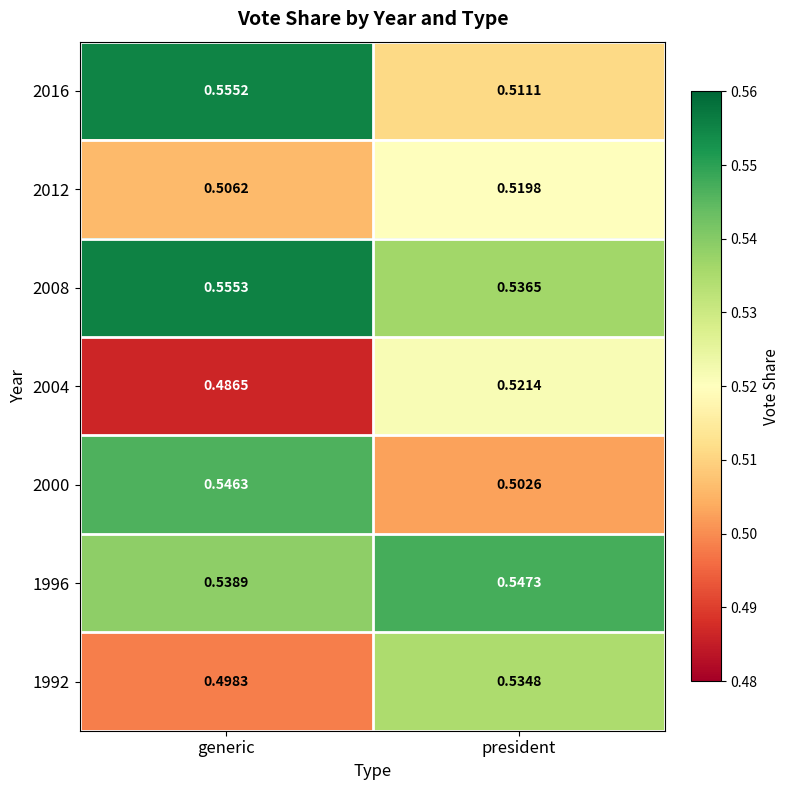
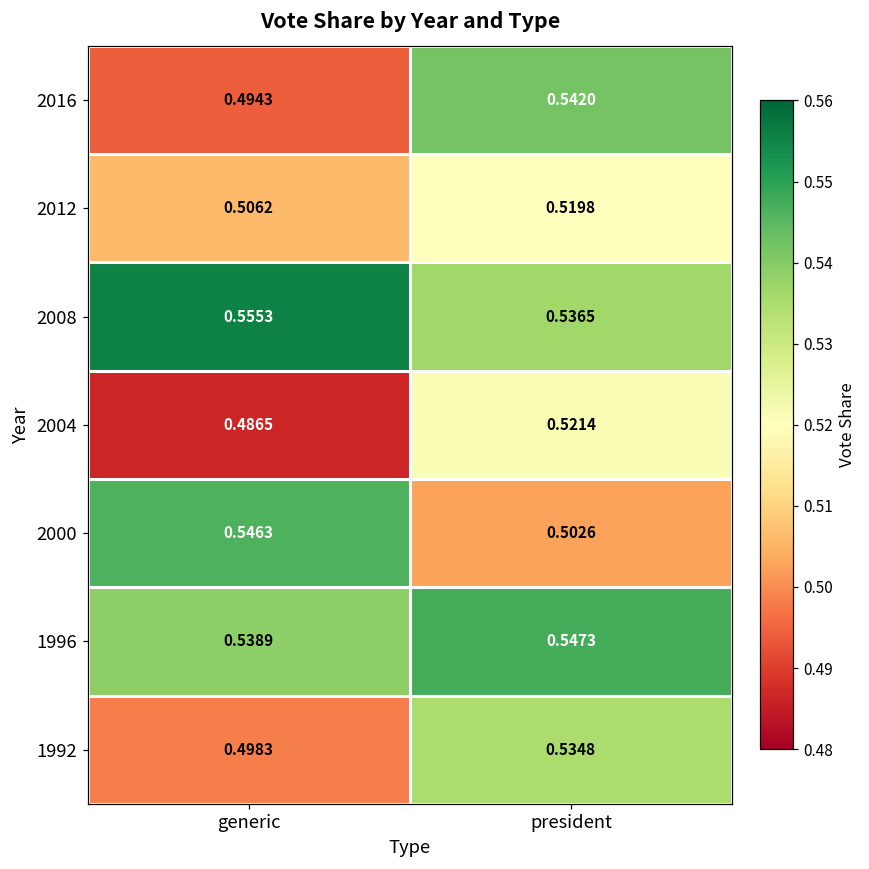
2016, generic: 0.5552 -> 0.4943
2016, president: 0.5111 -> 0.5420
